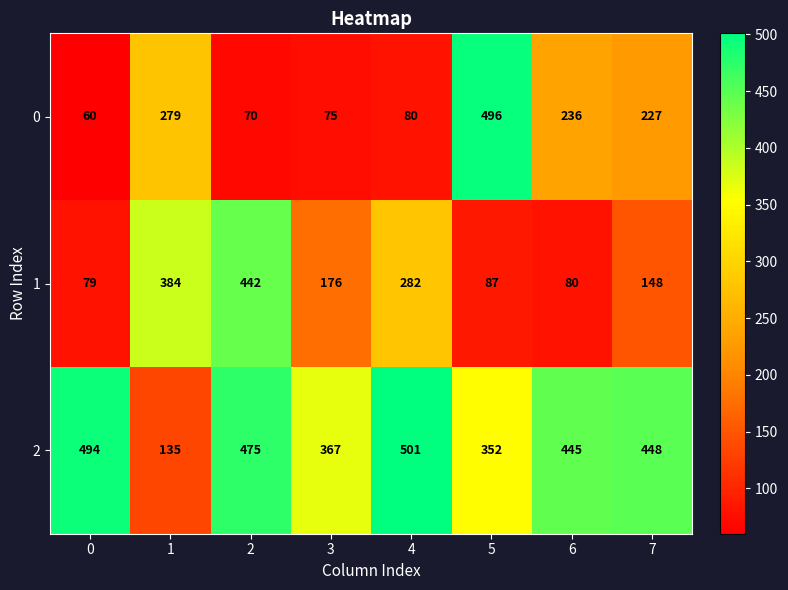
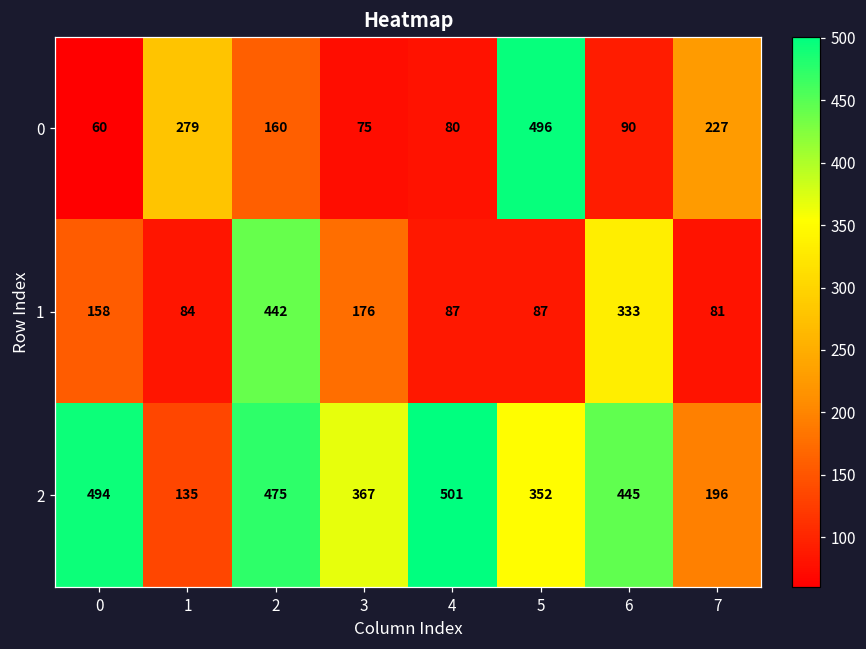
0, 2: 70 -> 160
0, 6: 236 -> 90
1, 0: 79 -> 158
1, 1: 384 -> 84
1, 4: 282 -> 87
1, 6: 80 -> 333
1, 7: 148 -> 81
2, 7: 448 -> 196
